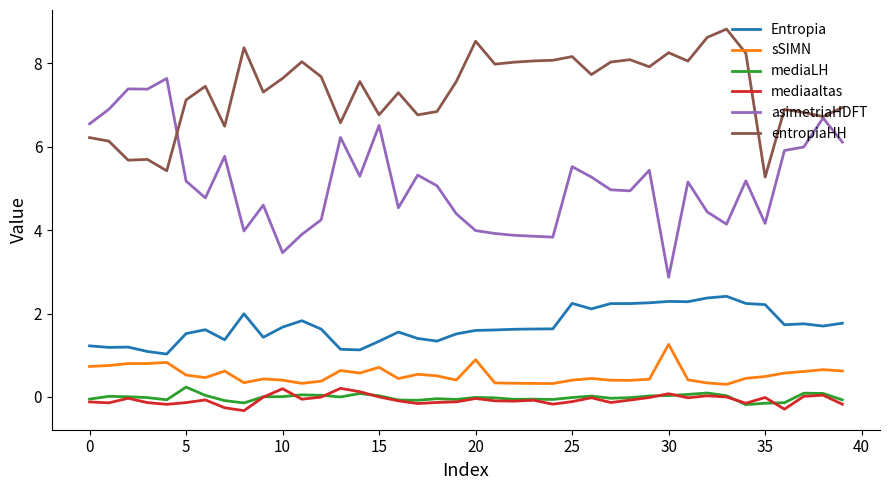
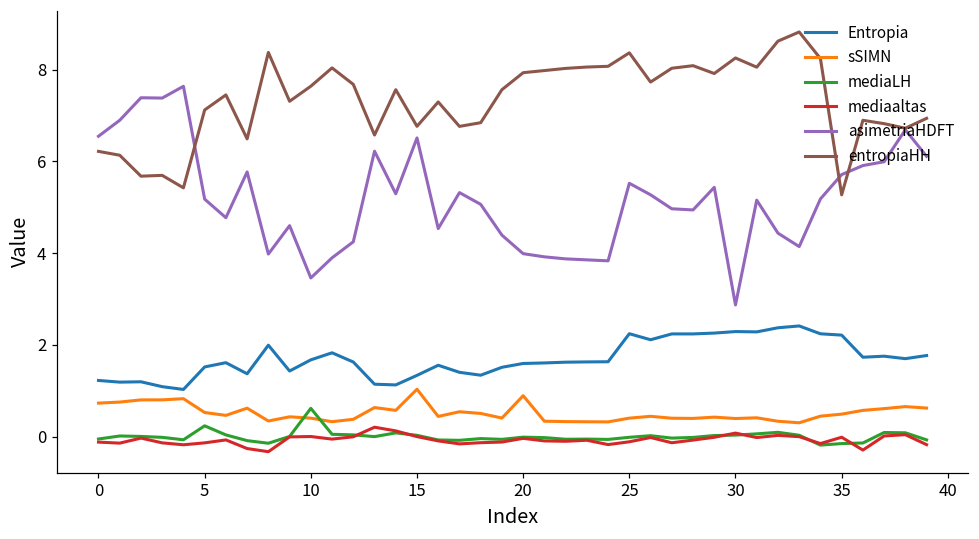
mediaLH, 10: 0.0 -> 0.6
mediaaltas, 10: 0.2 -> 0.0
sSIMN, 15: 0.7 -> 1.0
entropiaHH, 20: 8.5 -> 7.9
entropiaHH, 25: 8.2 -> 8.4
sSIMN, 30: 1.3 -> 0.4
asimetriaHDFT, 35: 4.2 -> 5.7
